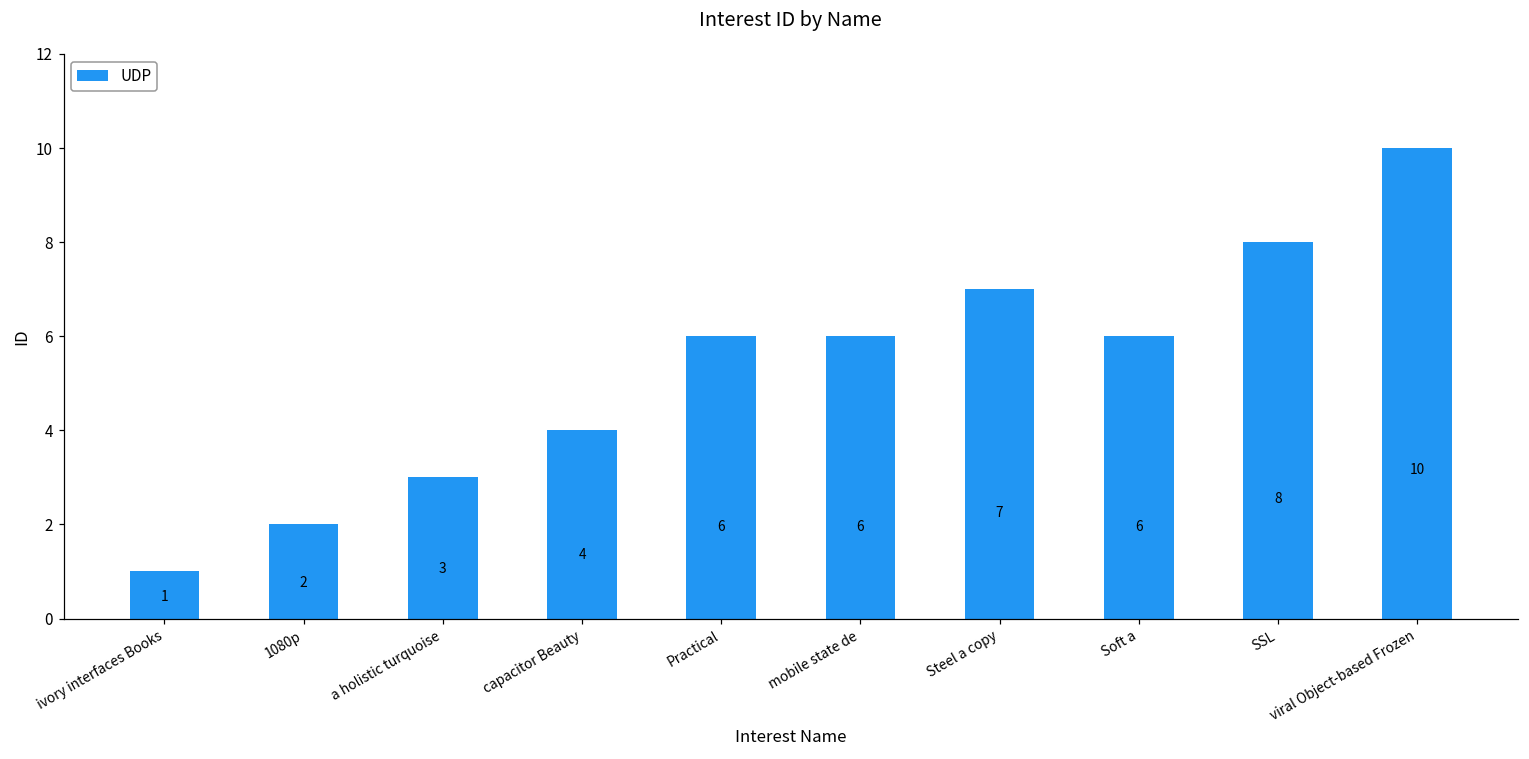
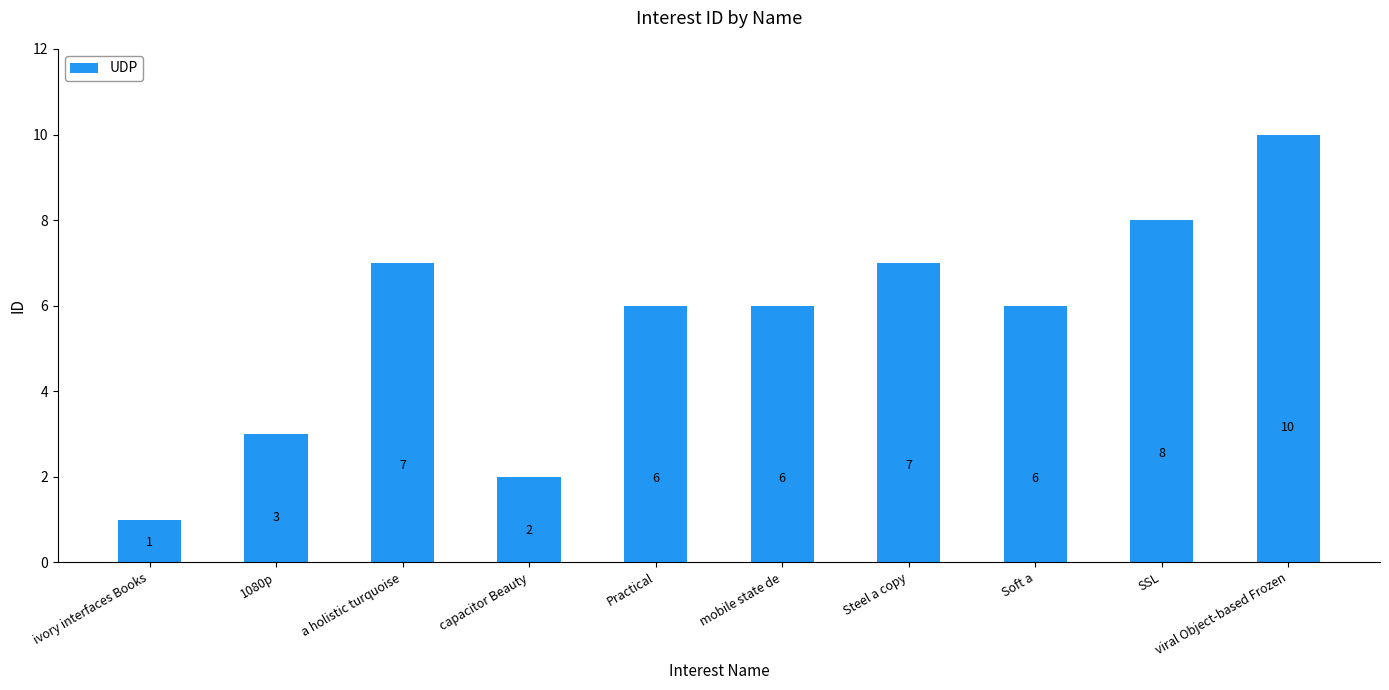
1080p: 2 -> 3
a holistic turquoise: 3 -> 7
capacitor Beauty: 4 -> 2
